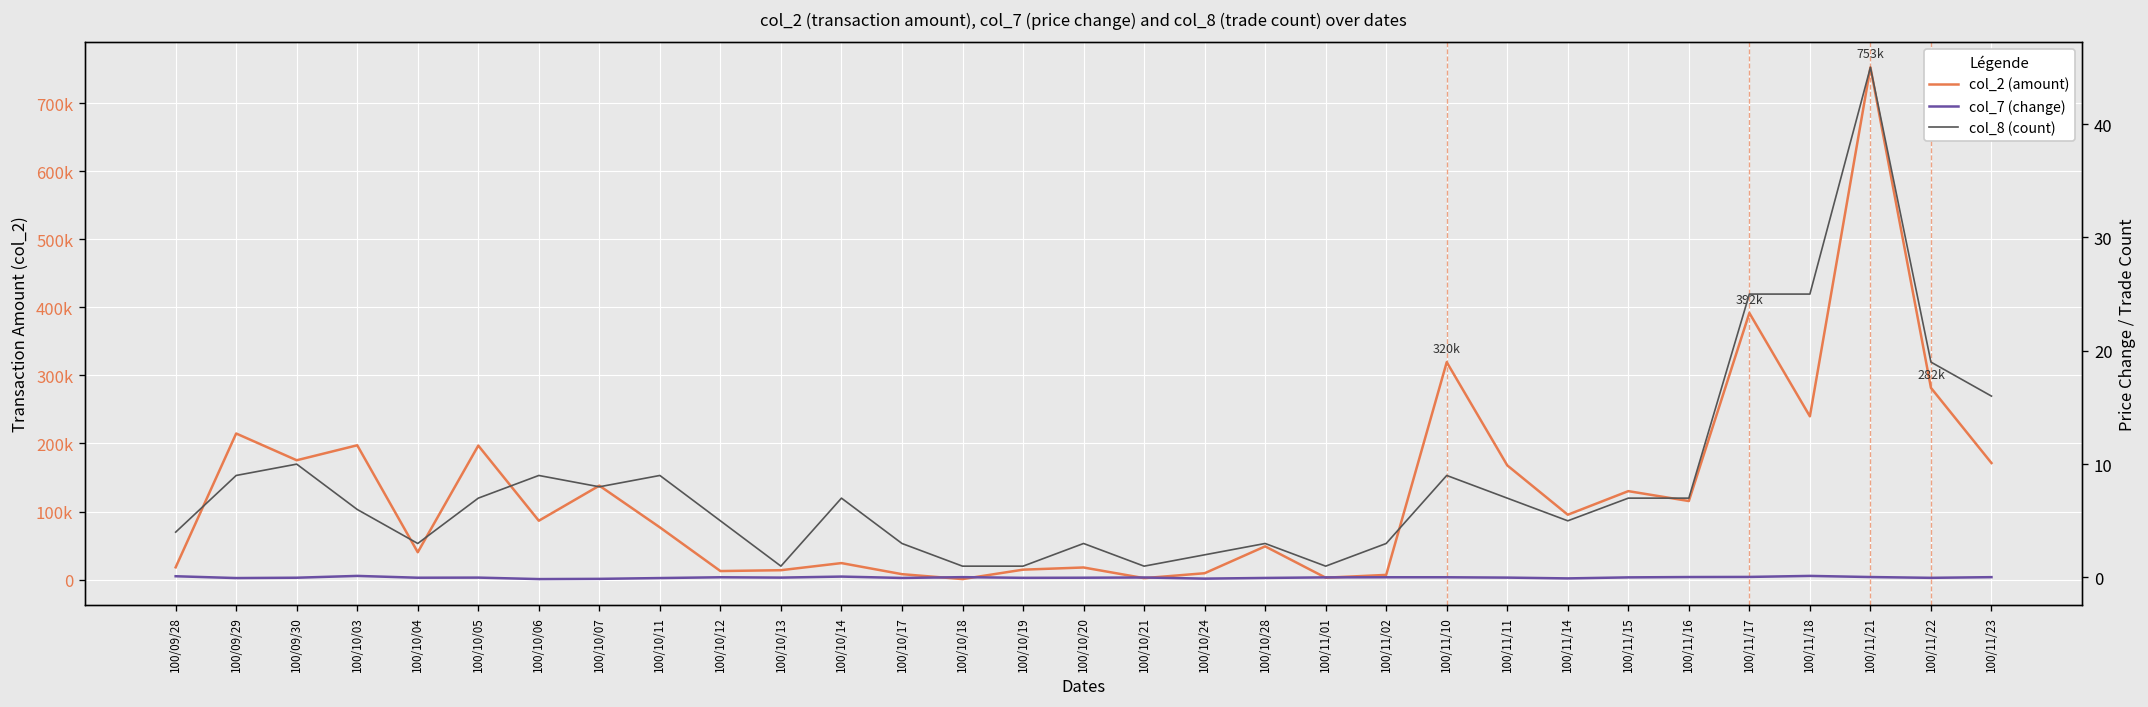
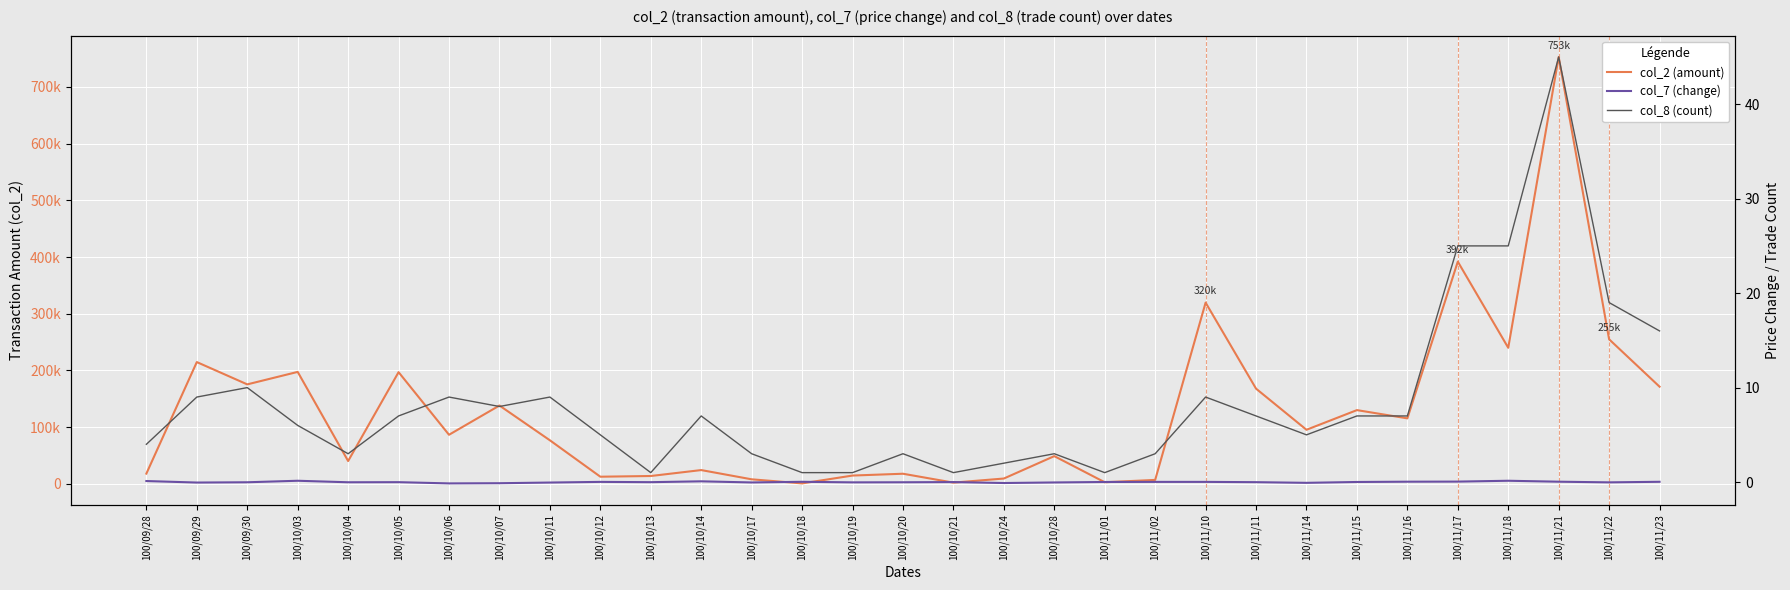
col_2 (amount), 100/11/22: 282k -> 255k
